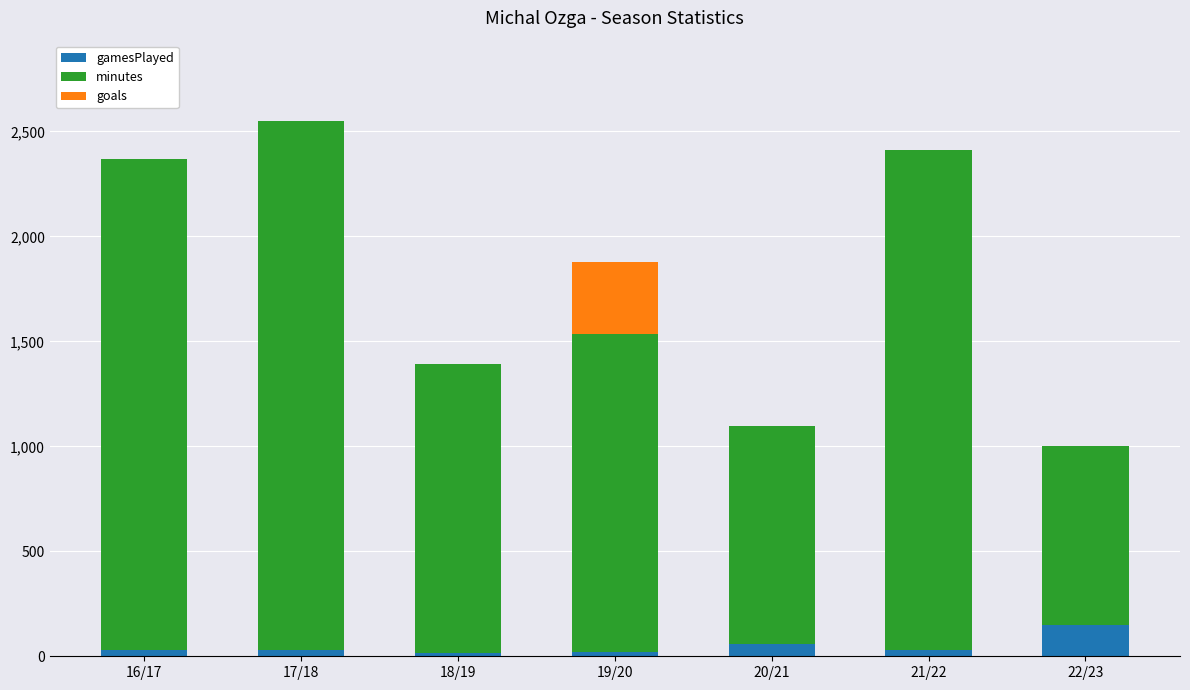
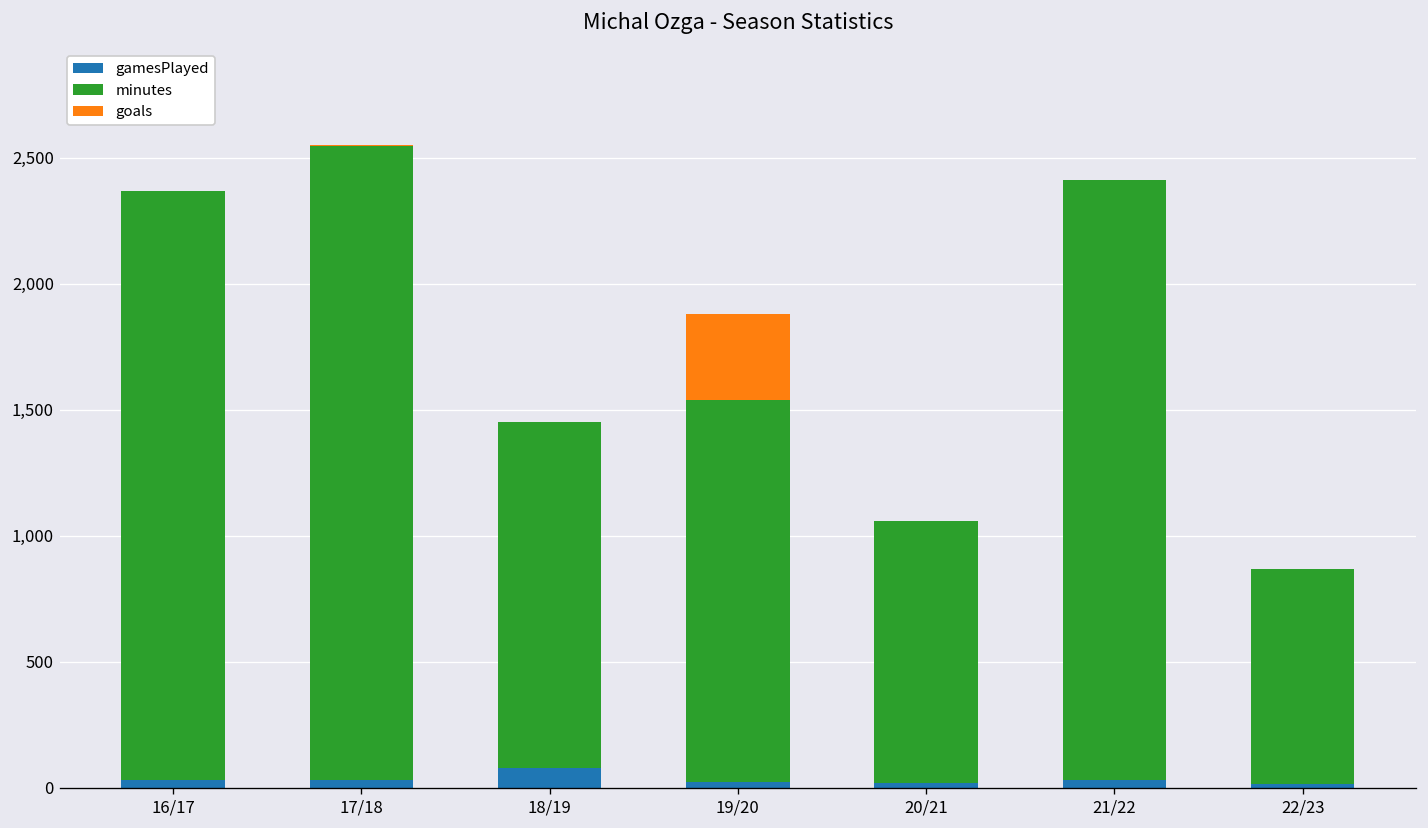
gamesPlayed, 18/19: 20 -> 80
gamesPlayed, 20/21: 60 -> 20
gamesPlayed, 22/23: 150 -> 10
